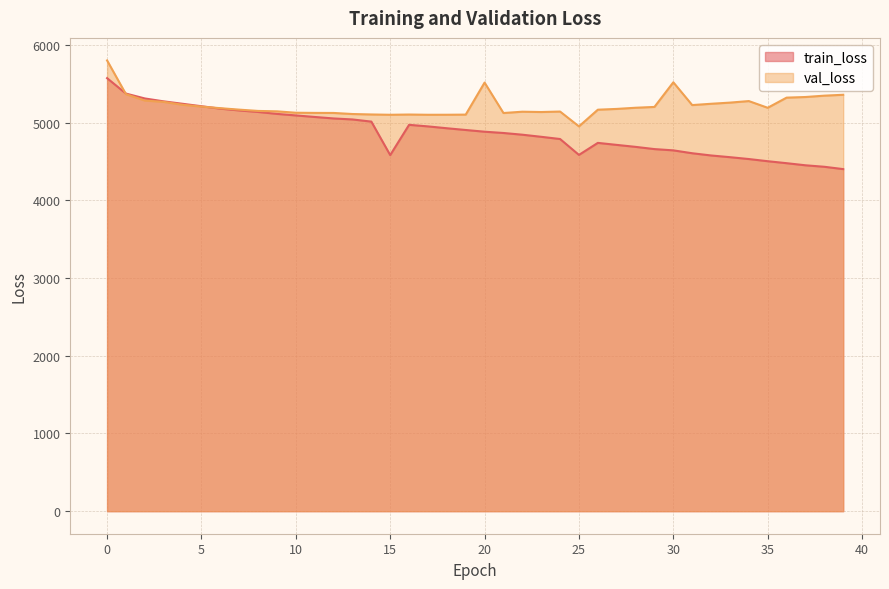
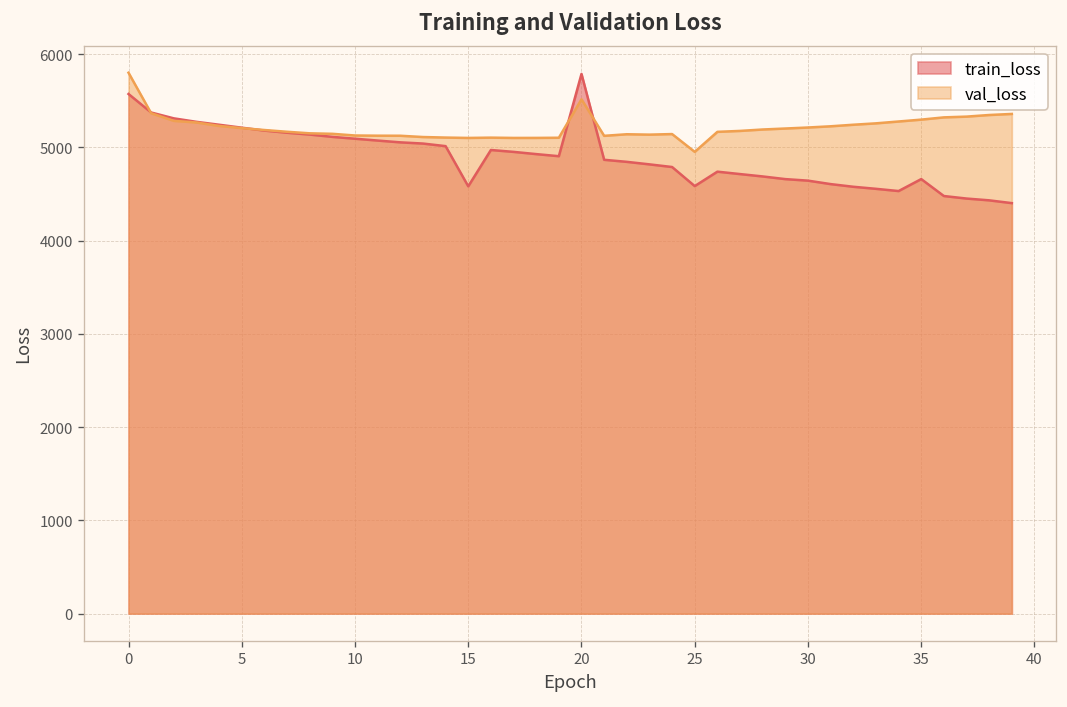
train_loss, 20: 4900 -> 5800
val_loss, 30: 5500 -> 5200
train_loss, 35: 4500 -> 4700
val_loss, 35: 5200 -> 5300
